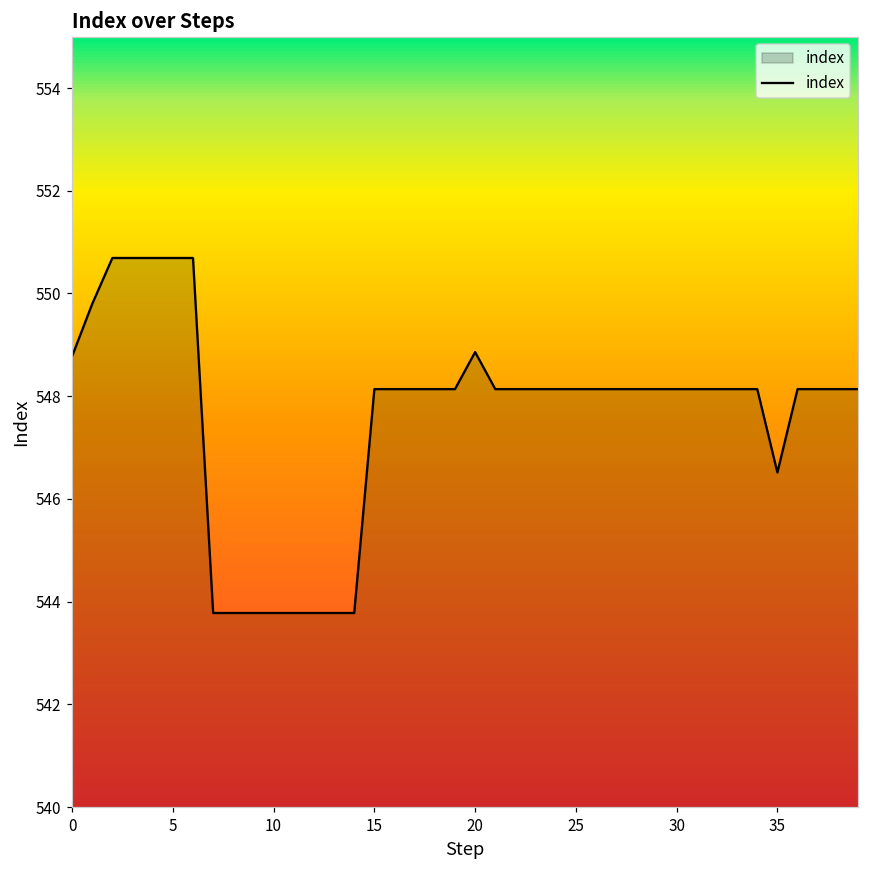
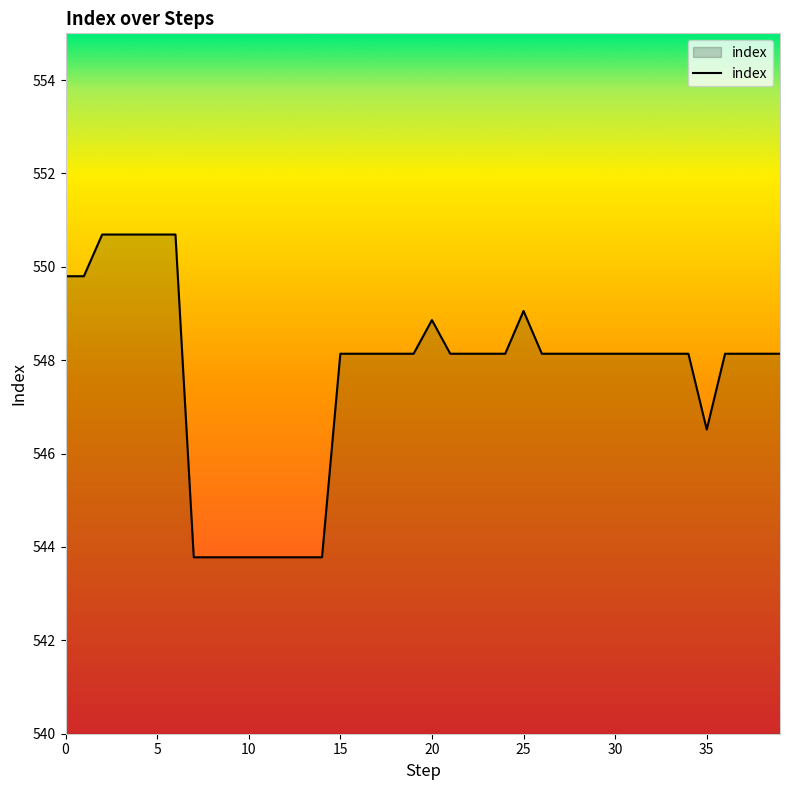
0: 548.8 -> 549.8
25: 548.1 -> 549.1
